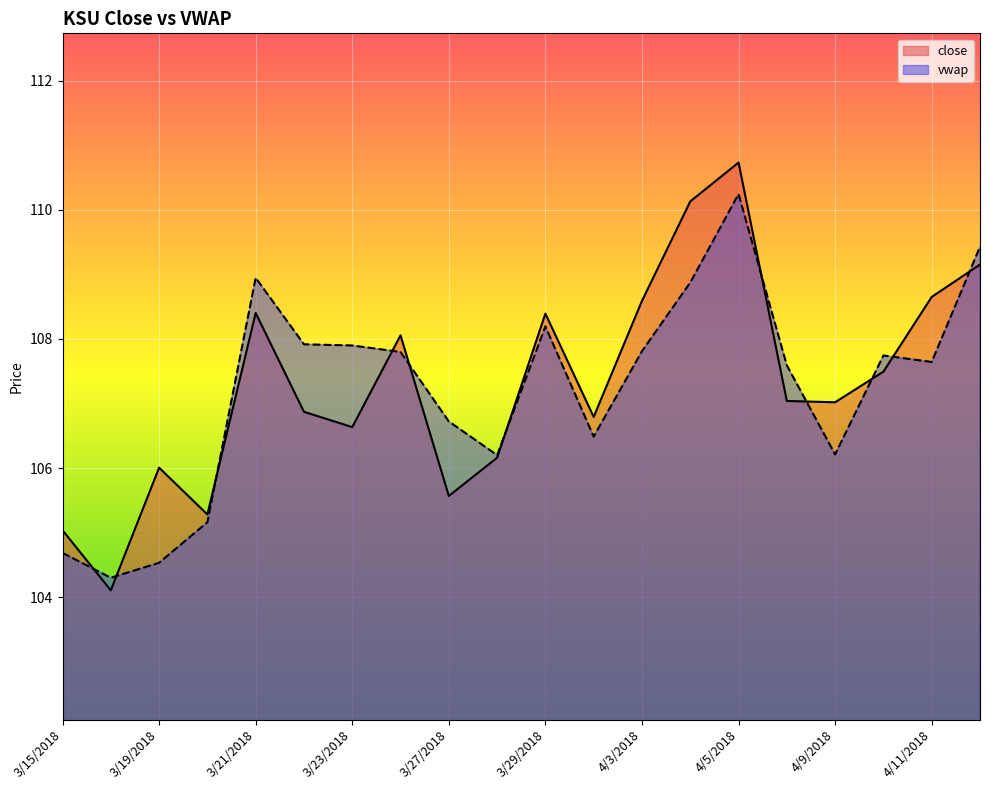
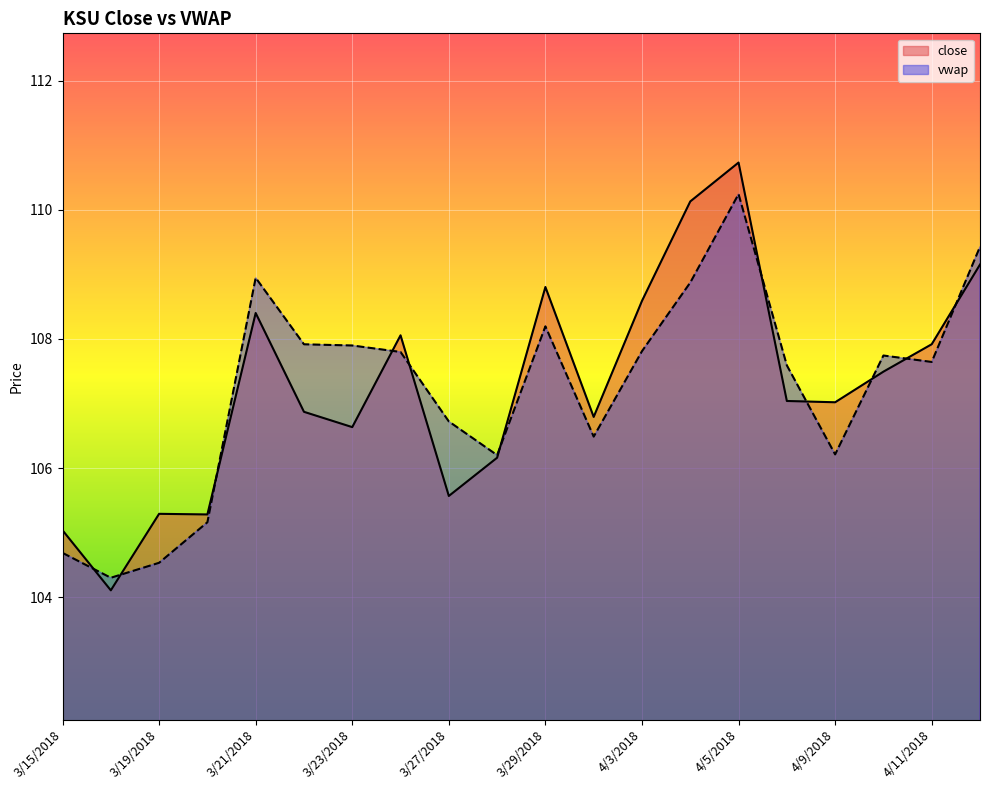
close, 3/19/2018: 106.0 -> 105.3
close, 3/29/2018: 108.4 -> 108.8
close, 4/11/2018: 108.7 -> 107.9
